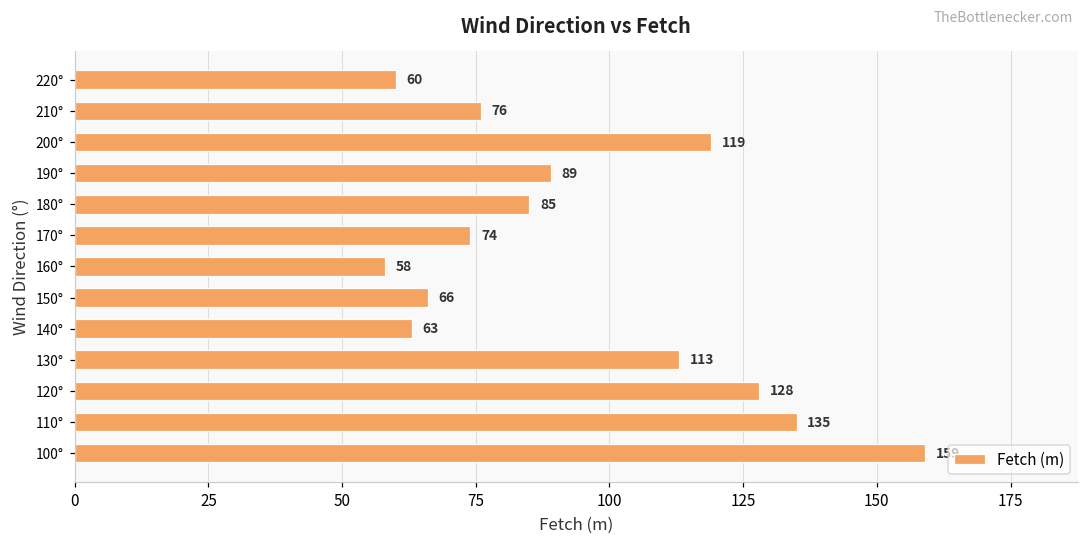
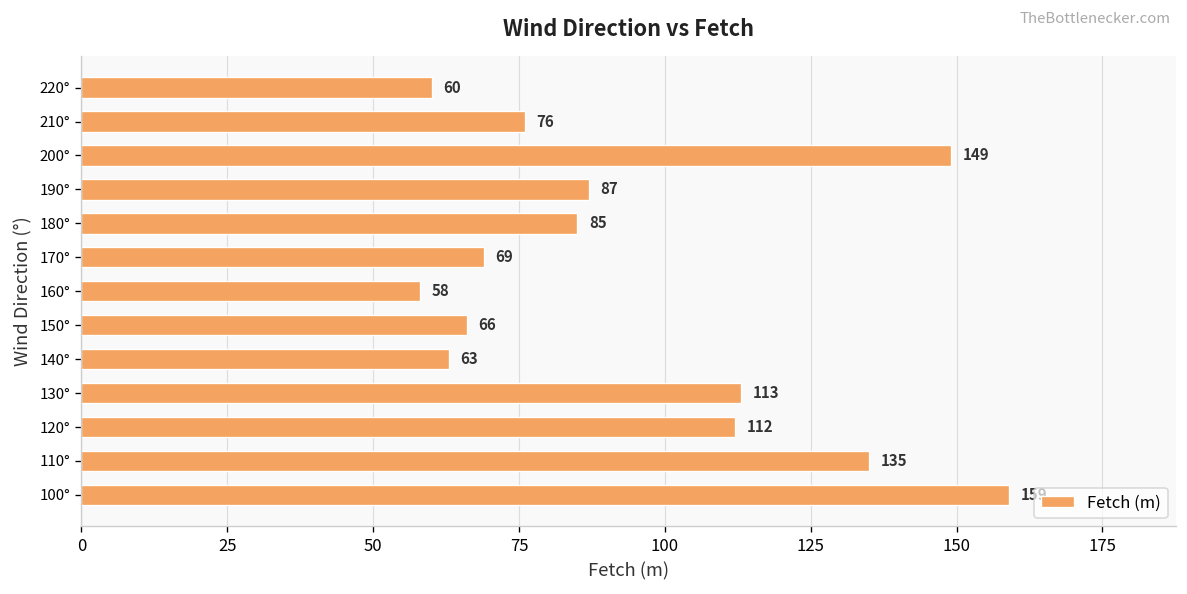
200°: 119 -> 149
190°: 89 -> 87
170°: 74 -> 69
120°: 128 -> 112
